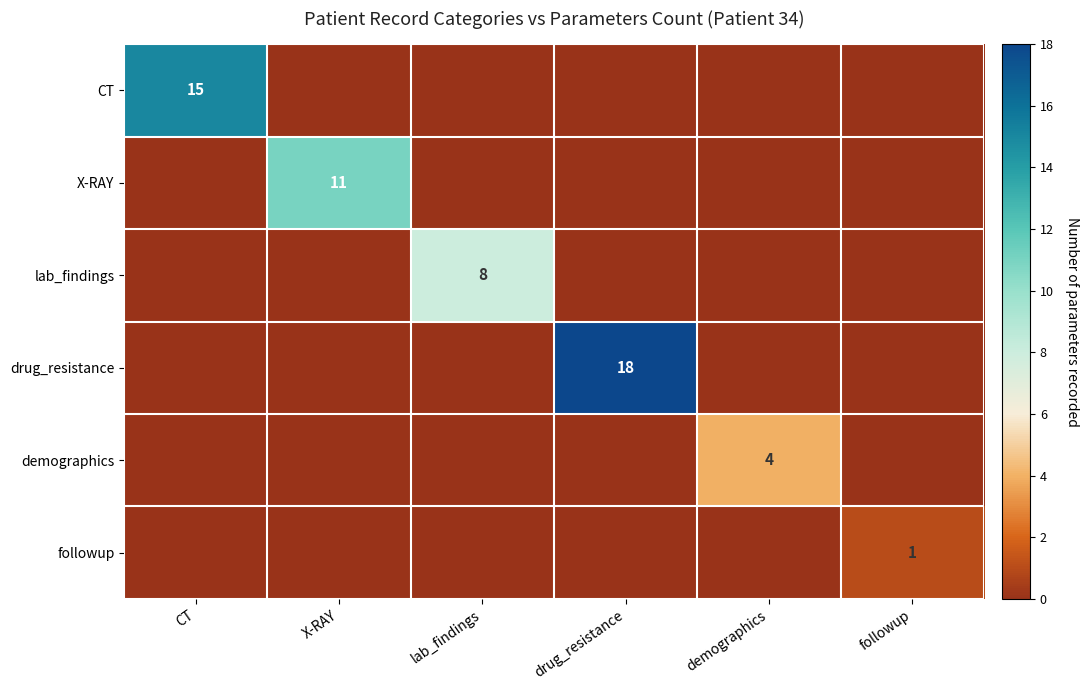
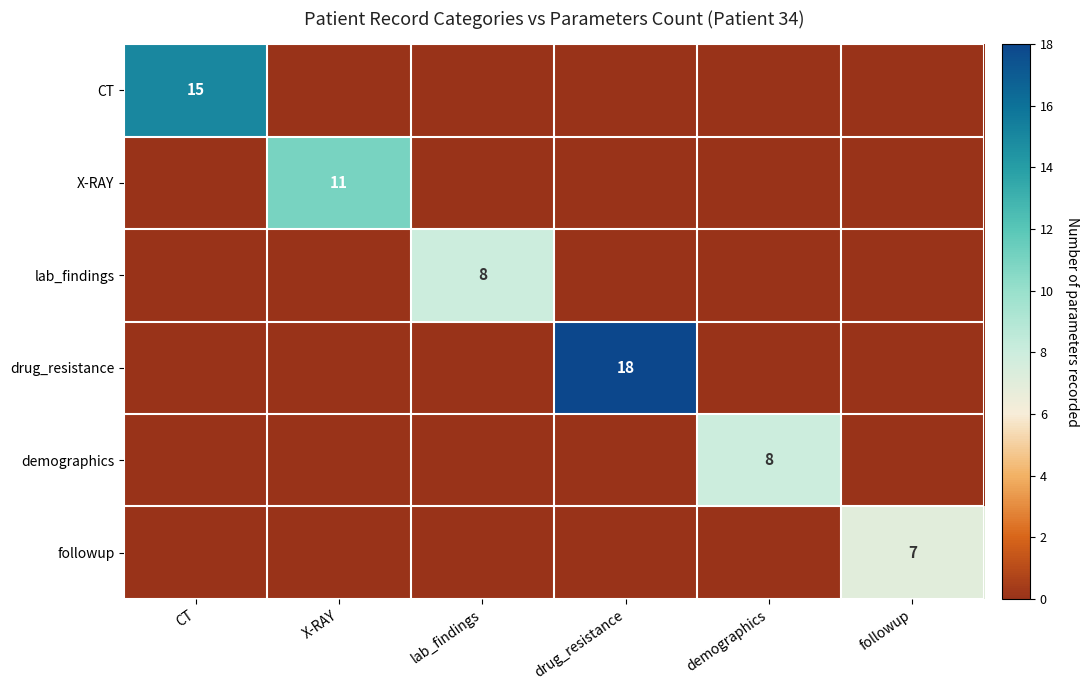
demographics, demographics: 4 -> 8
followup, followup: 1 -> 7
